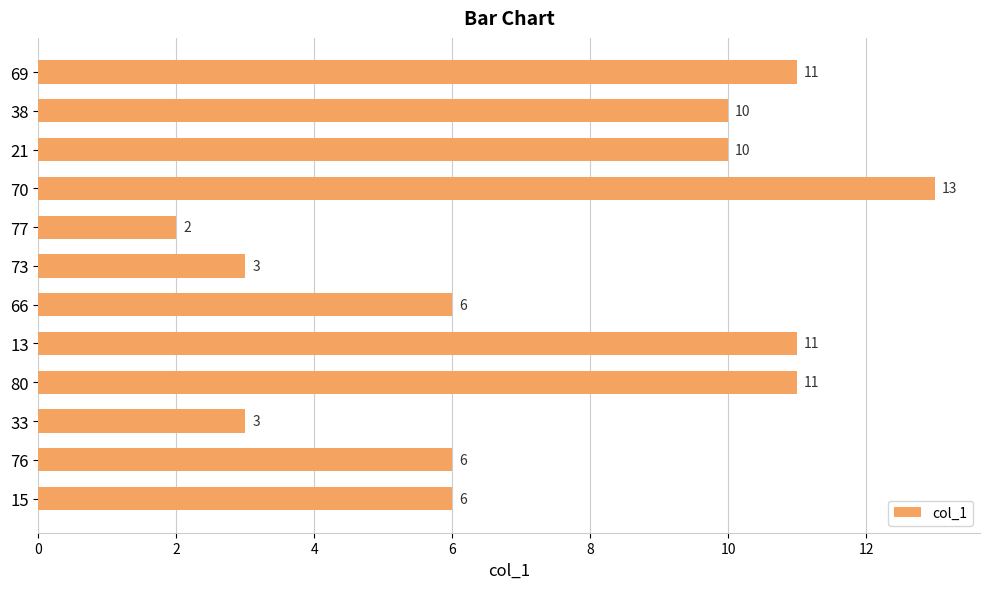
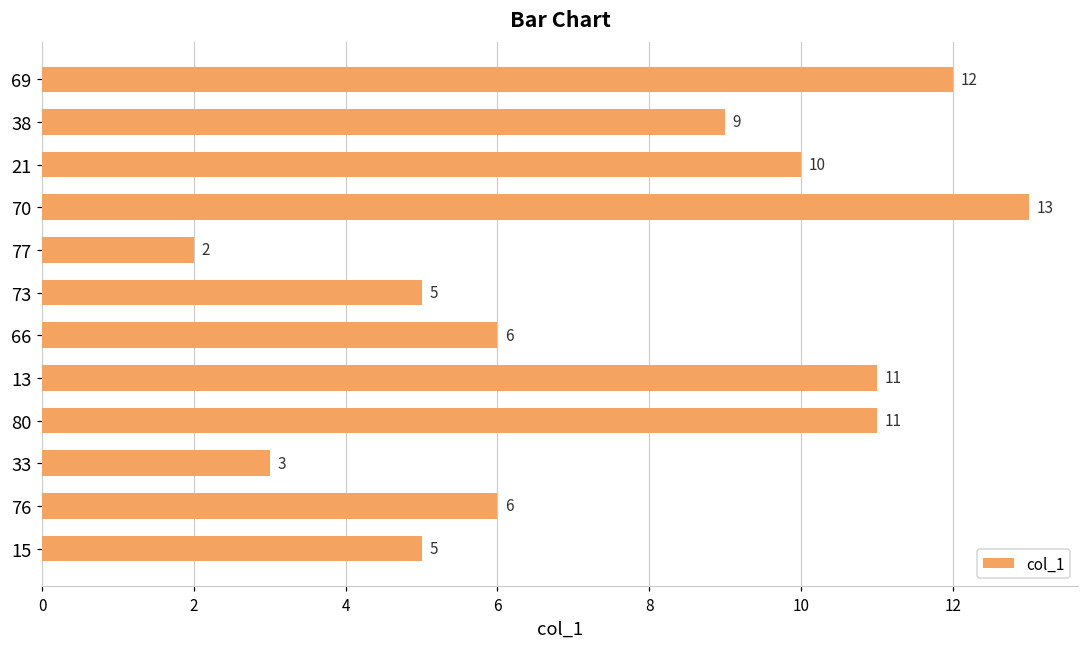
69: 11 -> 12
38: 10 -> 9
73: 3 -> 5
15: 6 -> 5
